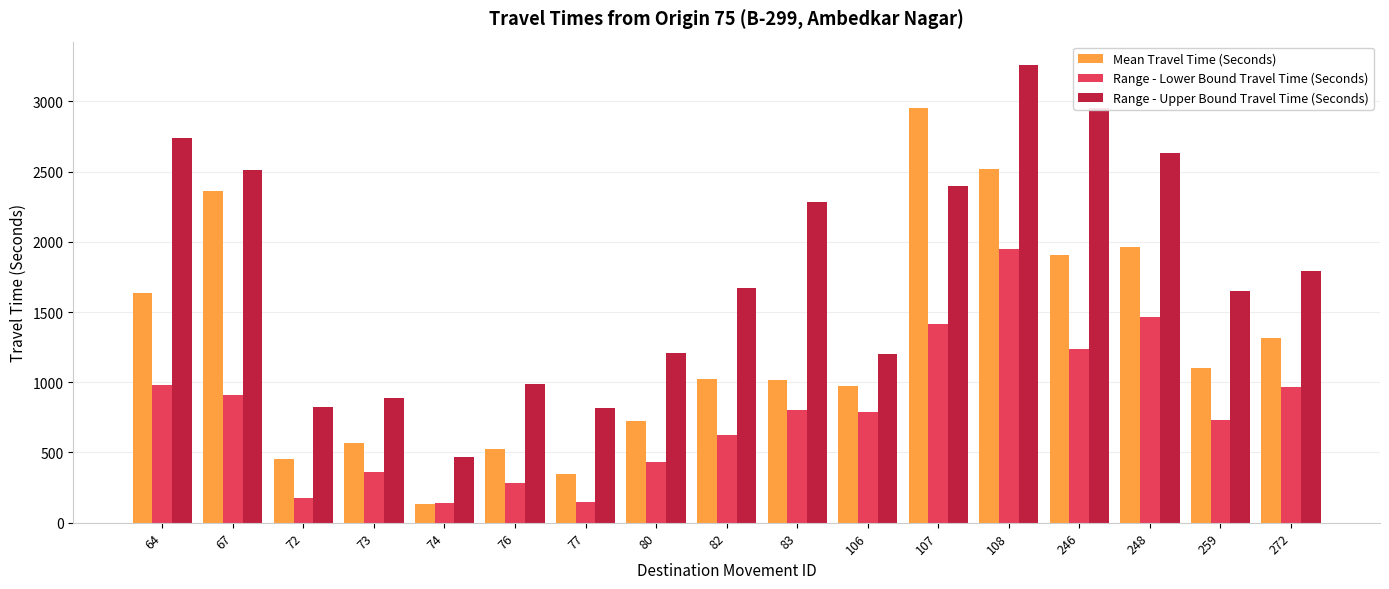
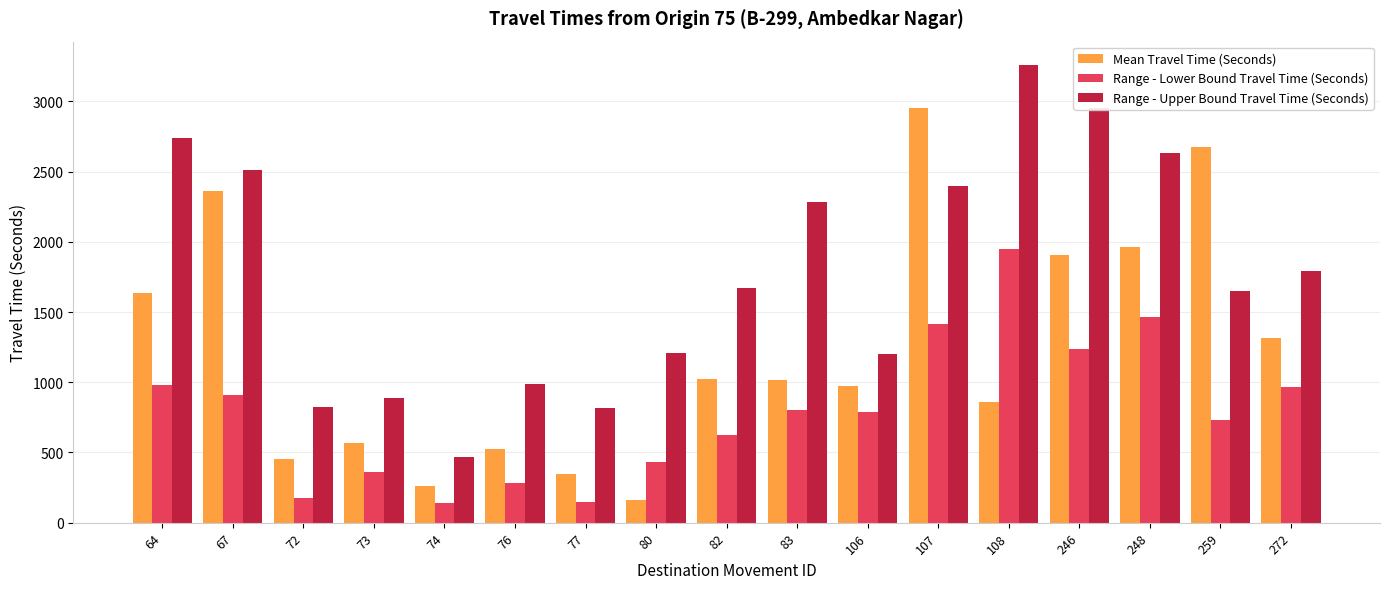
Mean Travel Time (Seconds), 74: 130 -> 260
Mean Travel Time (Seconds), 80: 720 -> 170
Mean Travel Time (Seconds), 108: 2520 -> 860
Mean Travel Time (Seconds), 259: 1100 -> 2670
